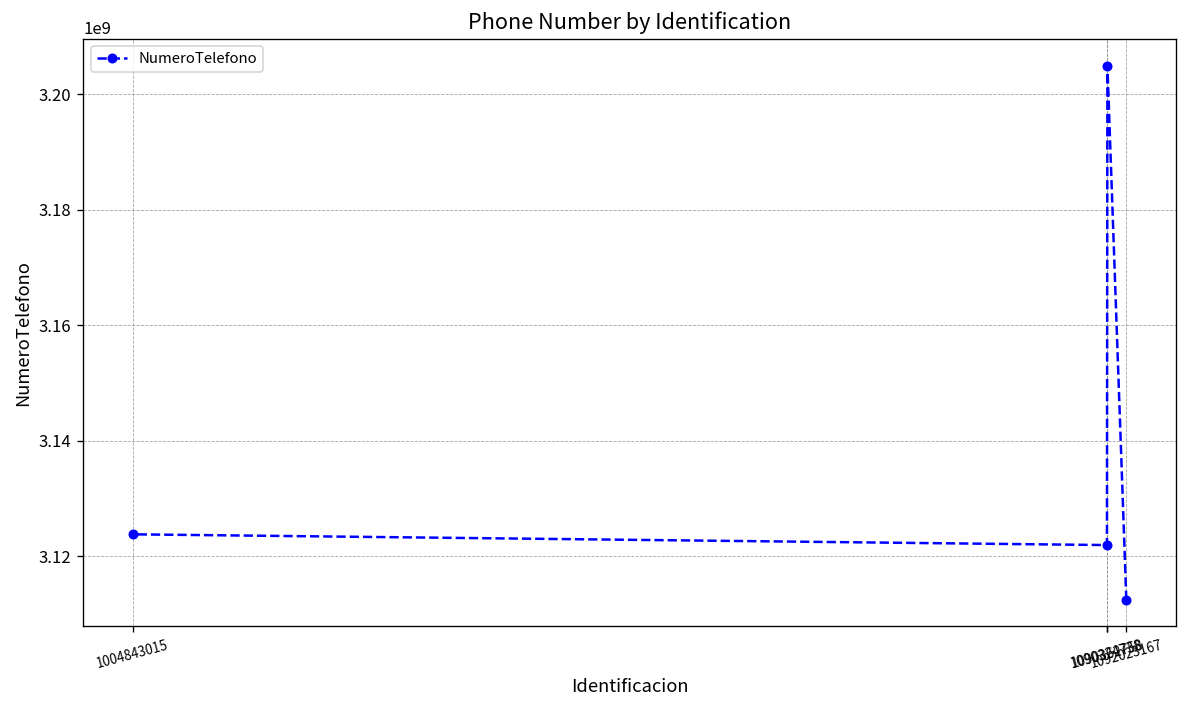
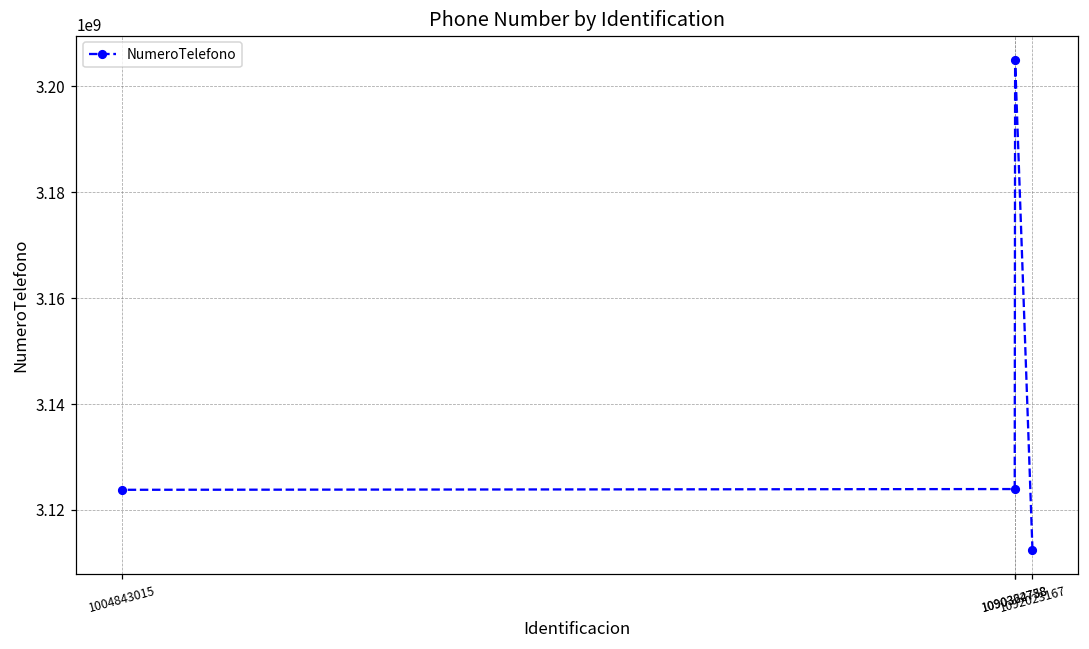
1090324738: 3122000000 -> 3124000000
